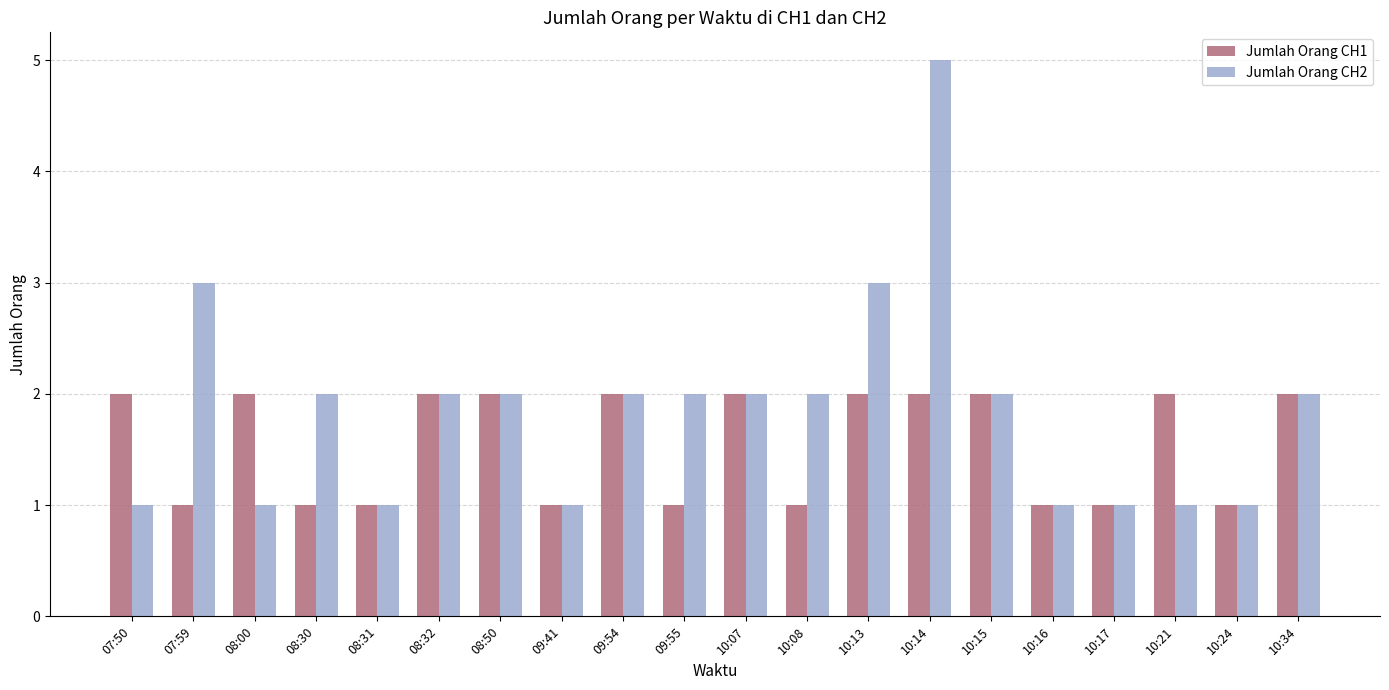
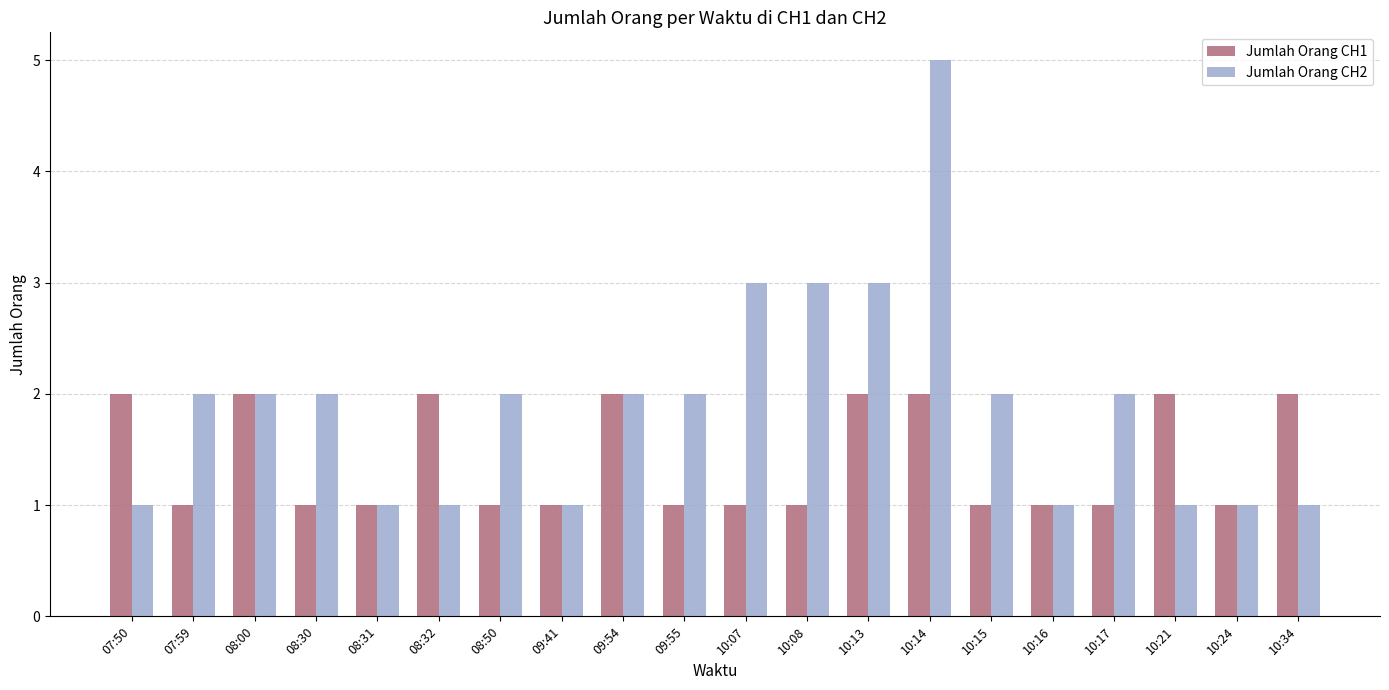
Jumlah Orang CH2, 07:59: 3 -> 2
Jumlah Orang CH2, 08:00: 1 -> 2
Jumlah Orang CH2, 08:32: 2 -> 1
Jumlah Orang CH1, 08:50: 2 -> 1
Jumlah Orang CH1, 10:07: 2 -> 1
Jumlah Orang CH2, 10:07: 2 -> 3
Jumlah Orang CH2, 10:08: 2 -> 3
Jumlah Orang CH1, 10:15: 2 -> 1
Jumlah Orang CH2, 10:17: 1 -> 2
Jumlah Orang CH2, 10:34: 2 -> 1
